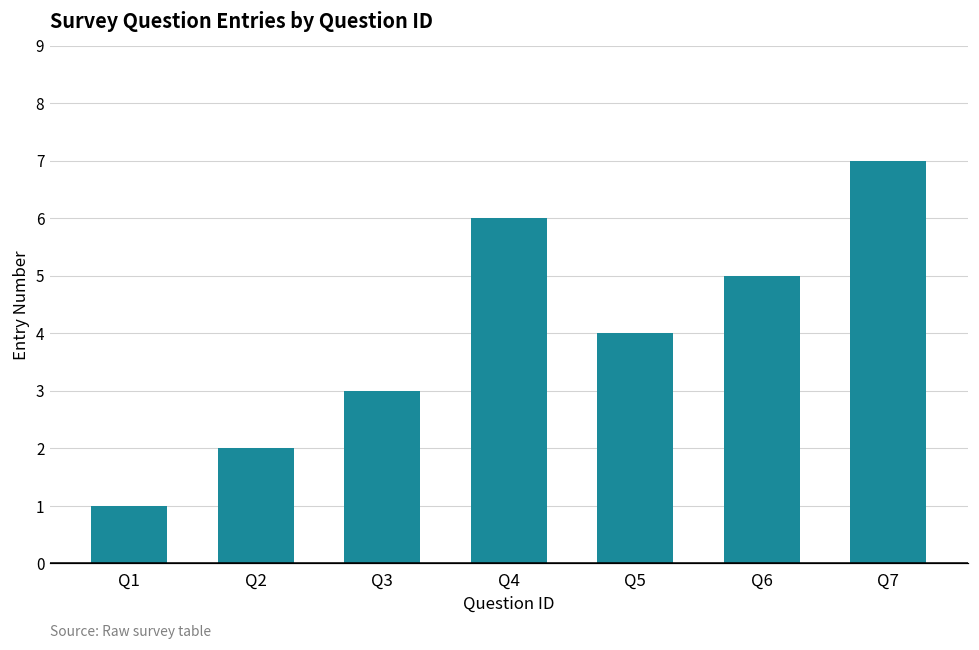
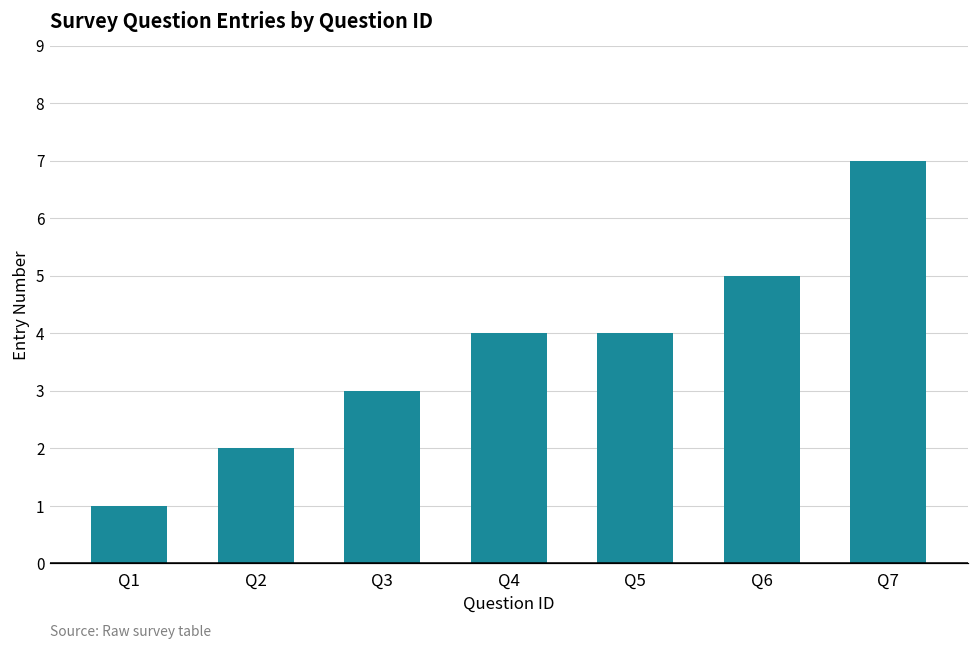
Q4: 6 -> 4
